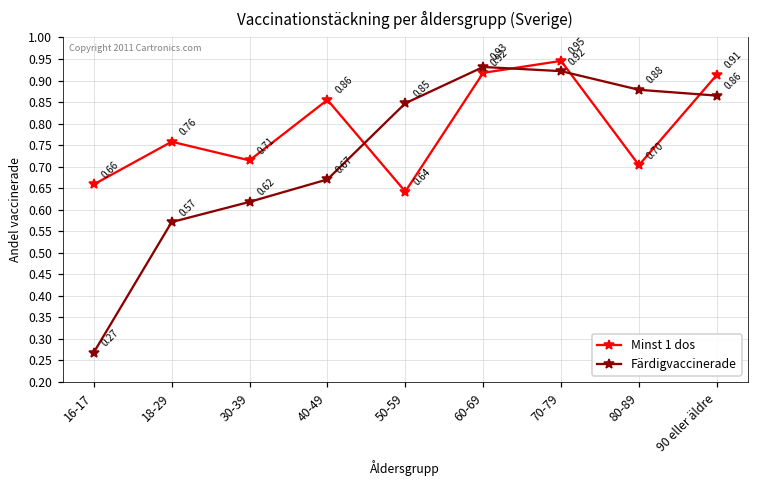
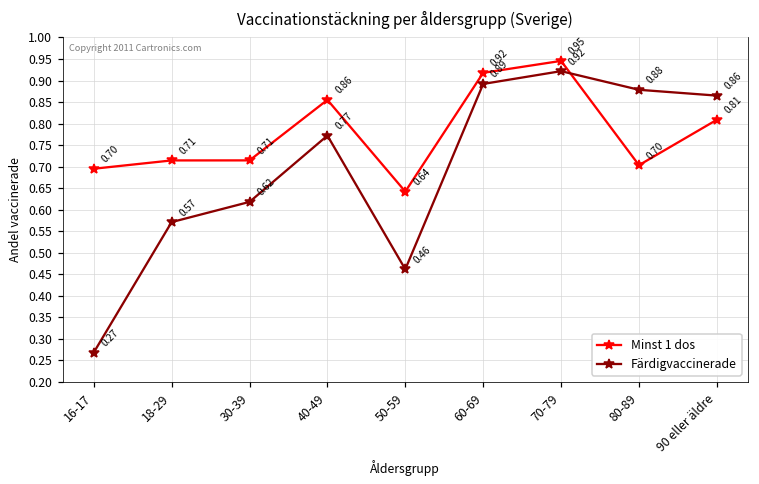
Minst 1 dos, 16-17: 0.66 -> 0.70
Minst 1 dos, 18-29: 0.76 -> 0.71
Färdigvaccinerade, 40-49: 0.67 -> 0.77
Färdigvaccinerade, 50-59: 0.85 -> 0.46
Färdigvaccinerade, 60-69: 0.93 -> 0.89
Minst 1 dos, 90 eller äldre: 0.91 -> 0.81
